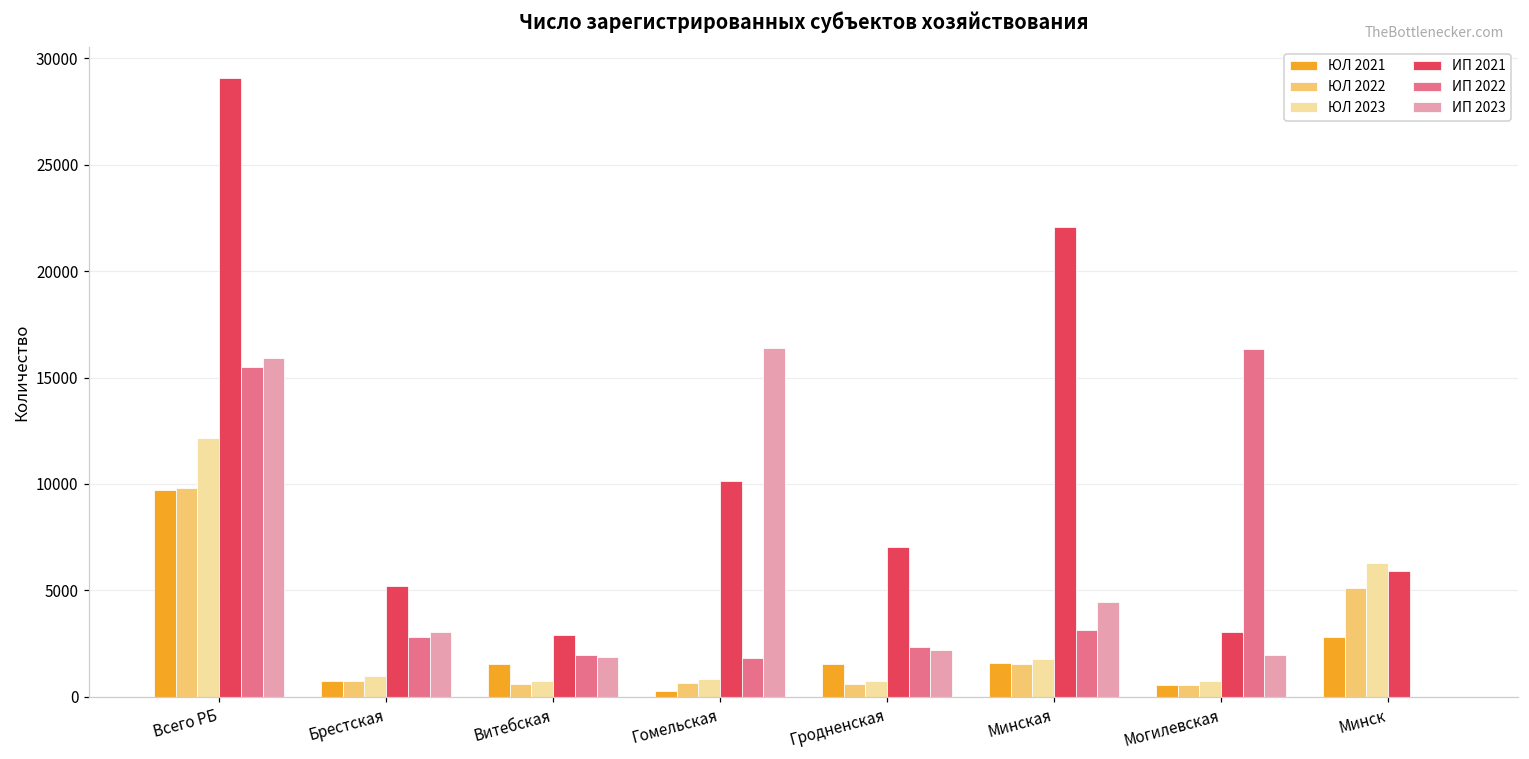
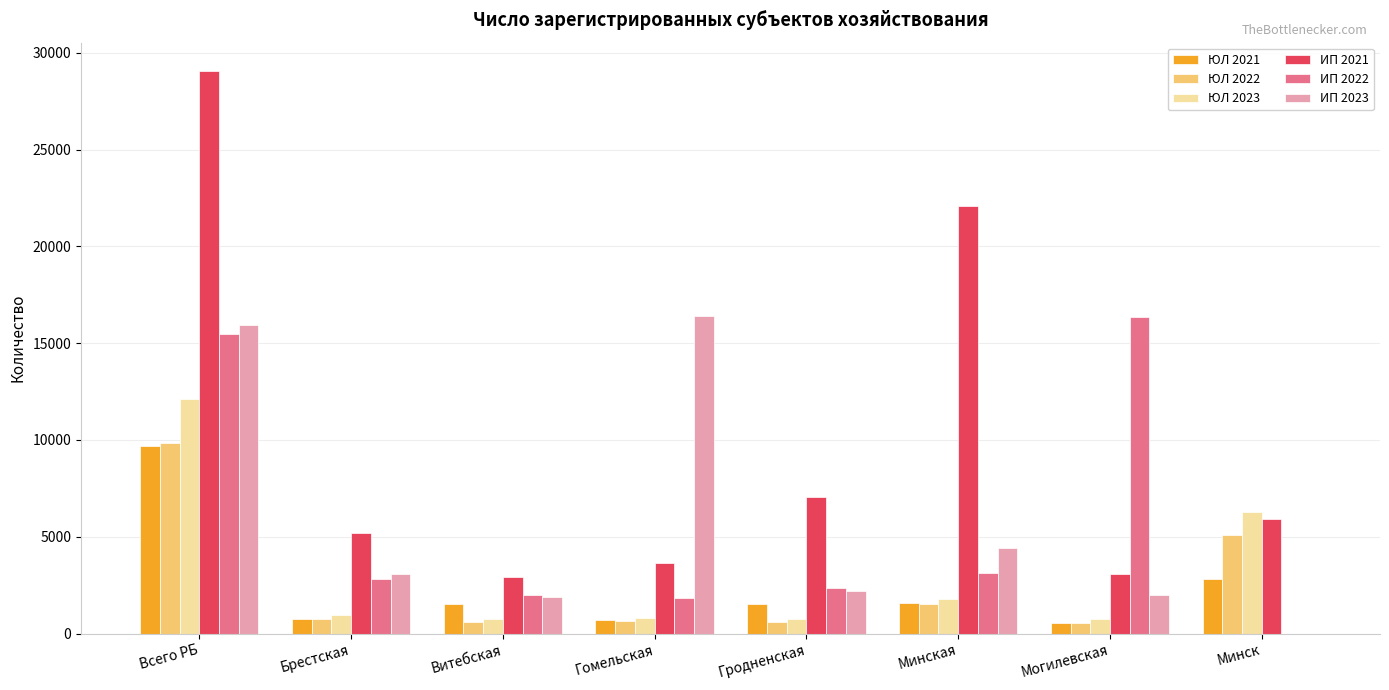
ЮЛ 2021, Гомельская: 300 -> 700
ИП 2021, Гомельская: 10200 -> 3700
